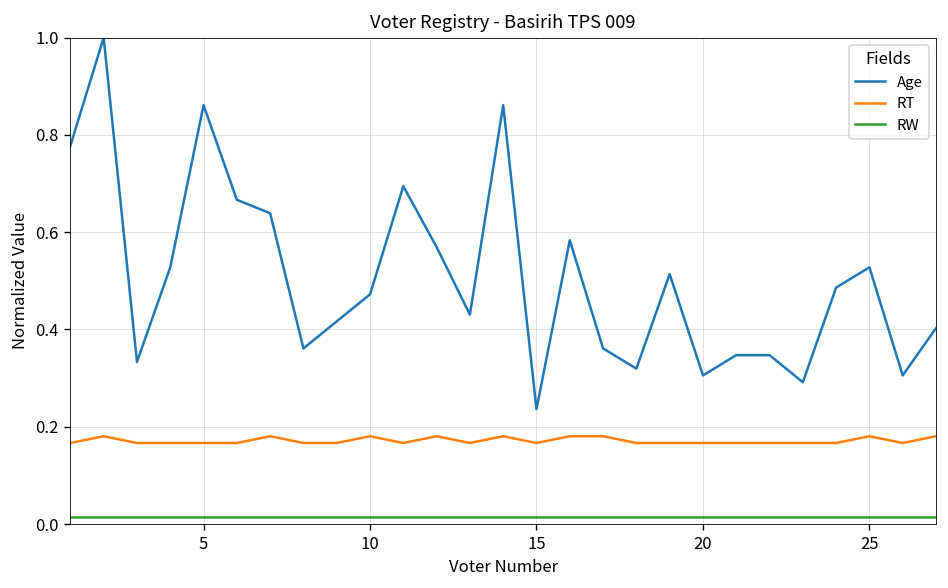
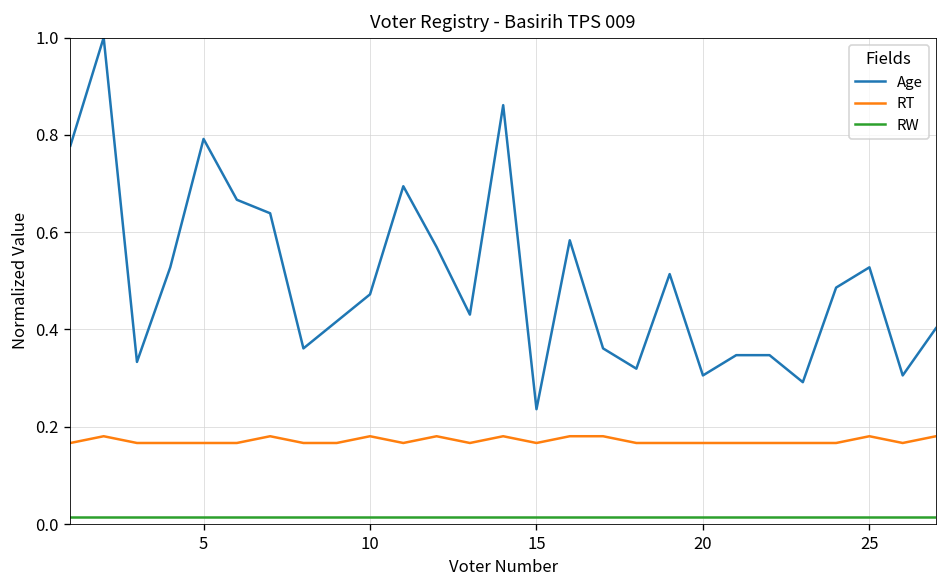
Age, 5: 0.86 -> 0.79
